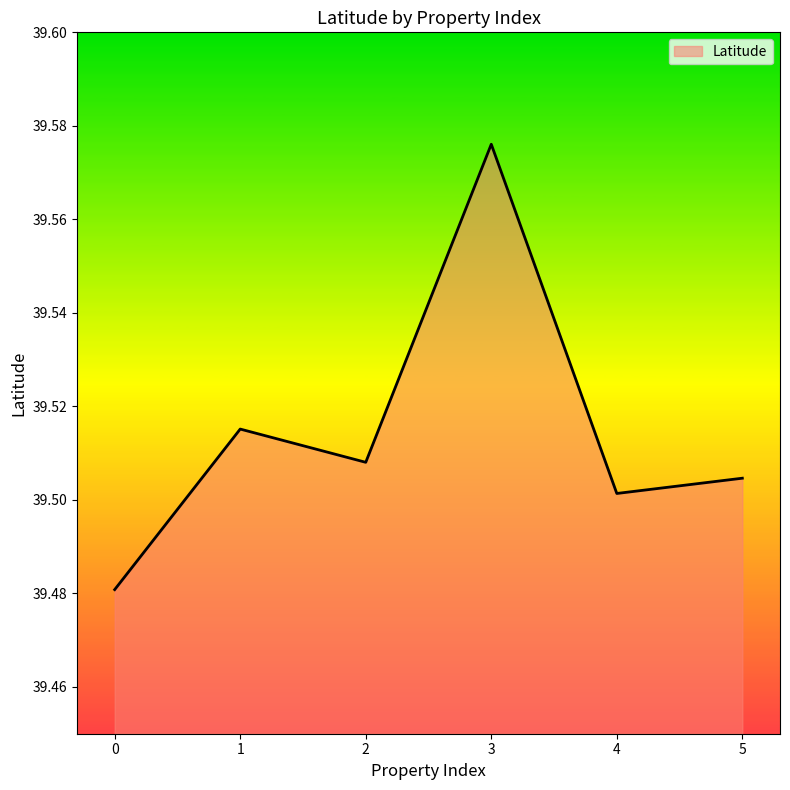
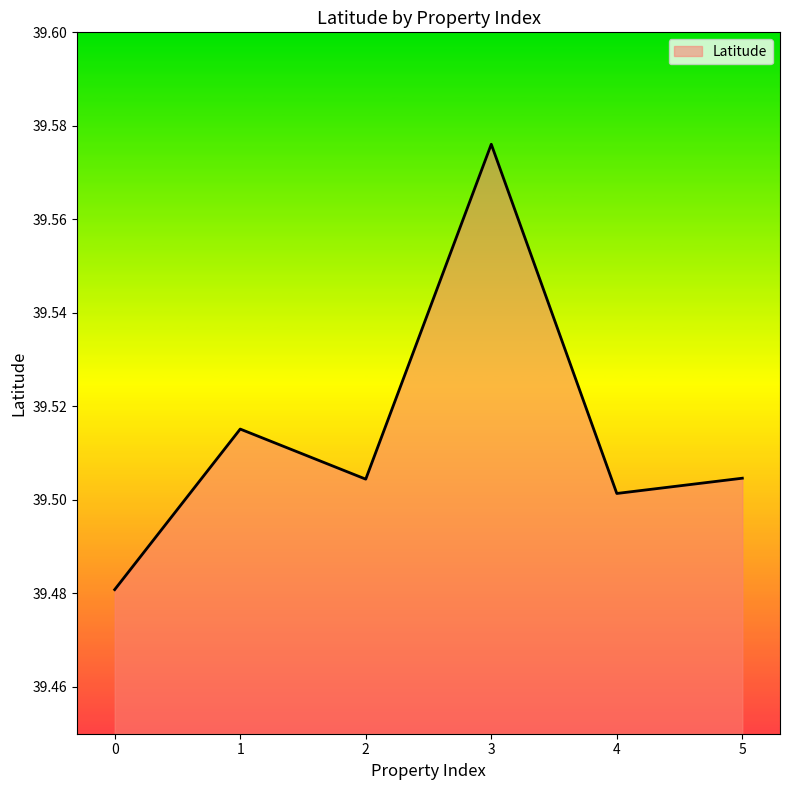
2: 39.508 -> 39.504
